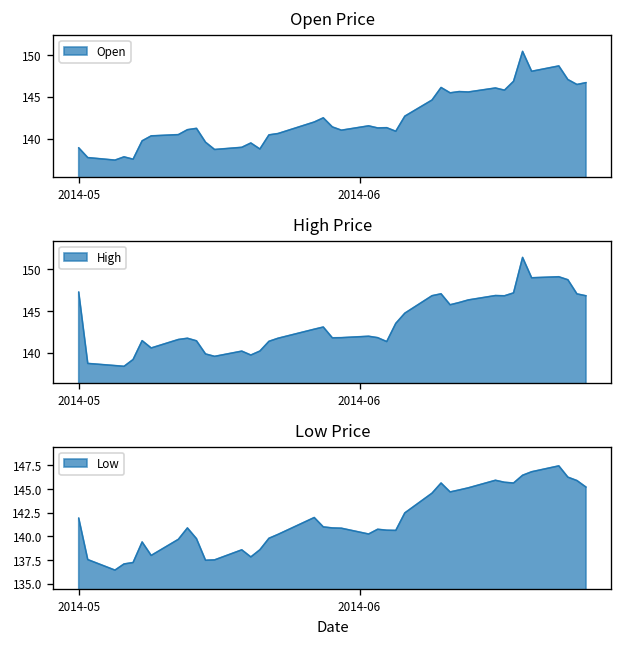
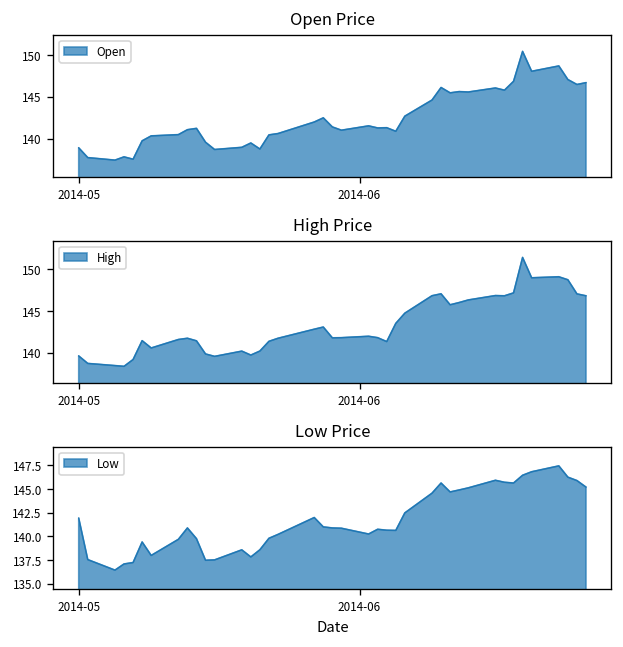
High Price, 2014-05: 147 -> 140
